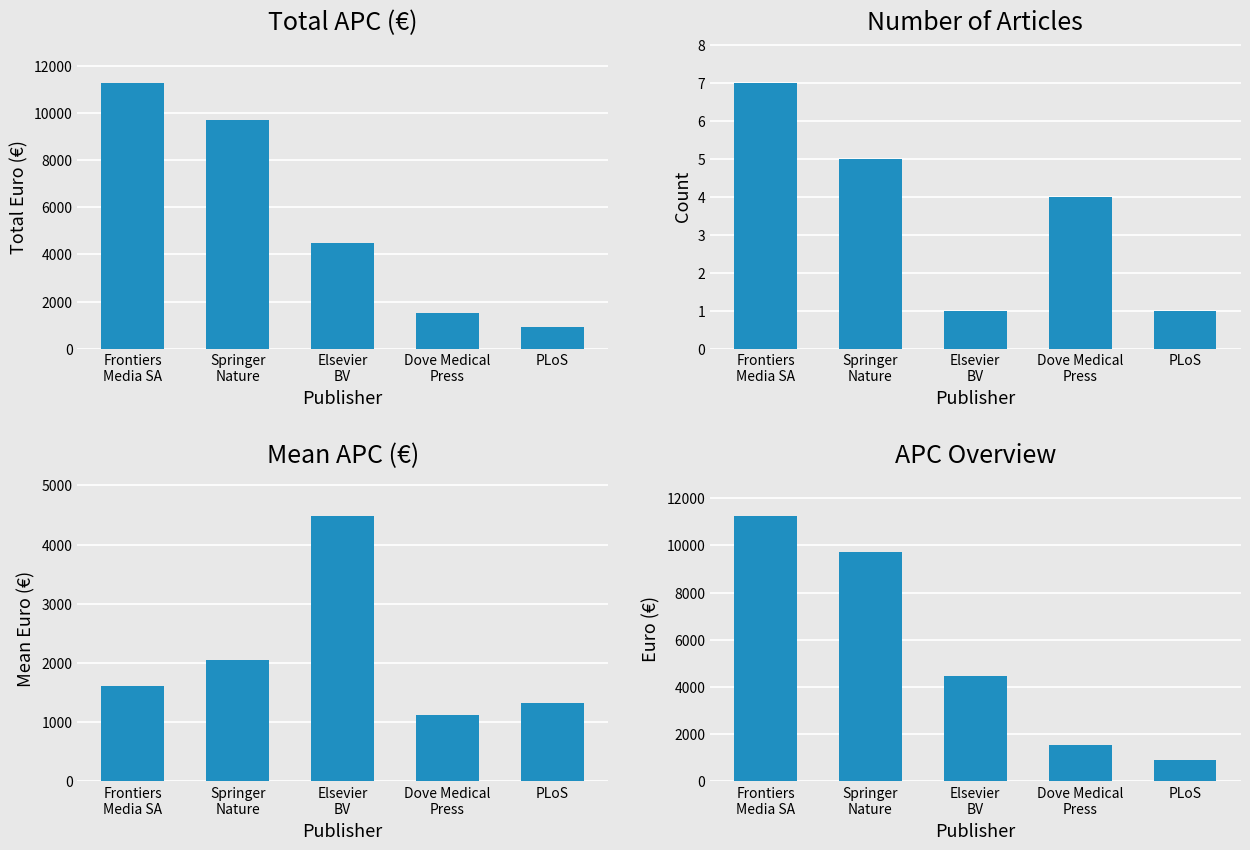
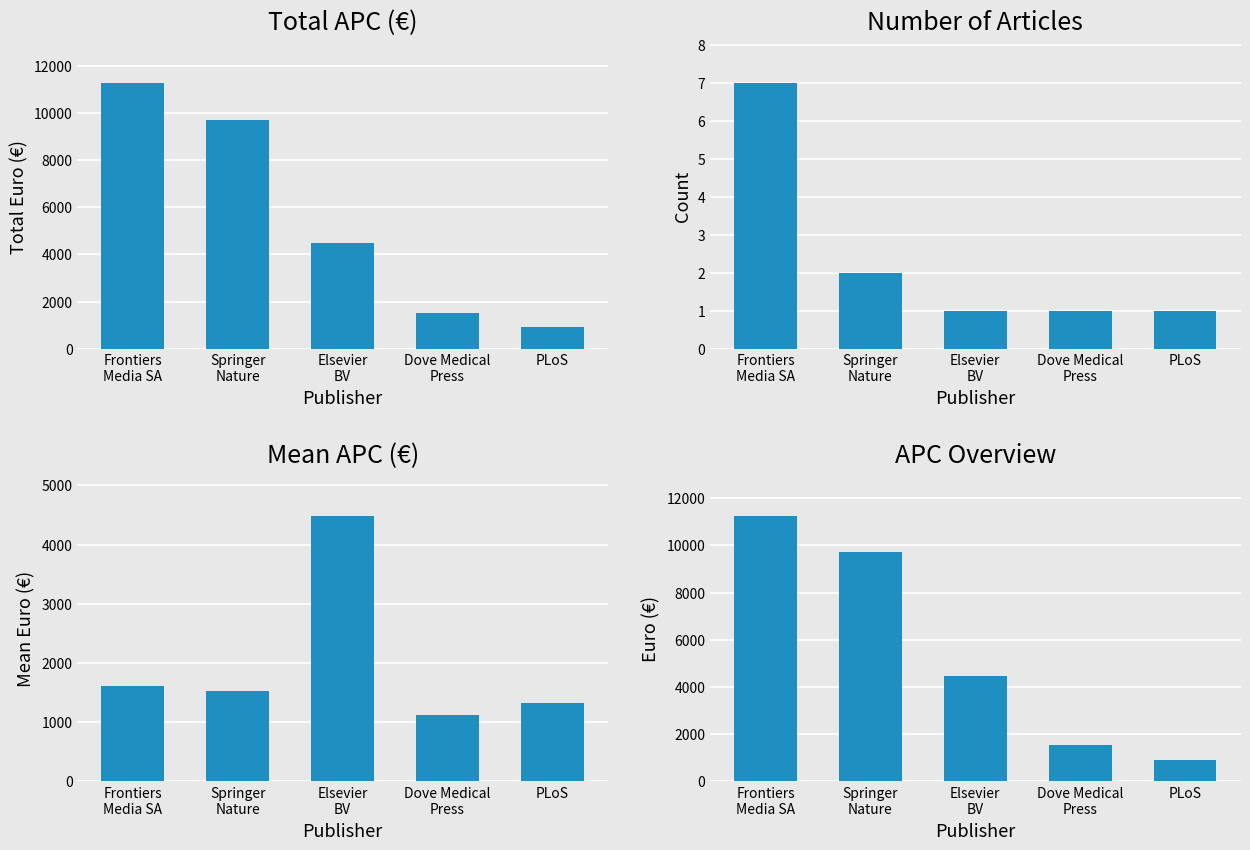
Number of Articles, Springer Nature: 5 -> 2
Number of Articles, Dove Medical Press: 4 -> 1
Mean APC (€), Springer Nature: 2000 -> 1500
